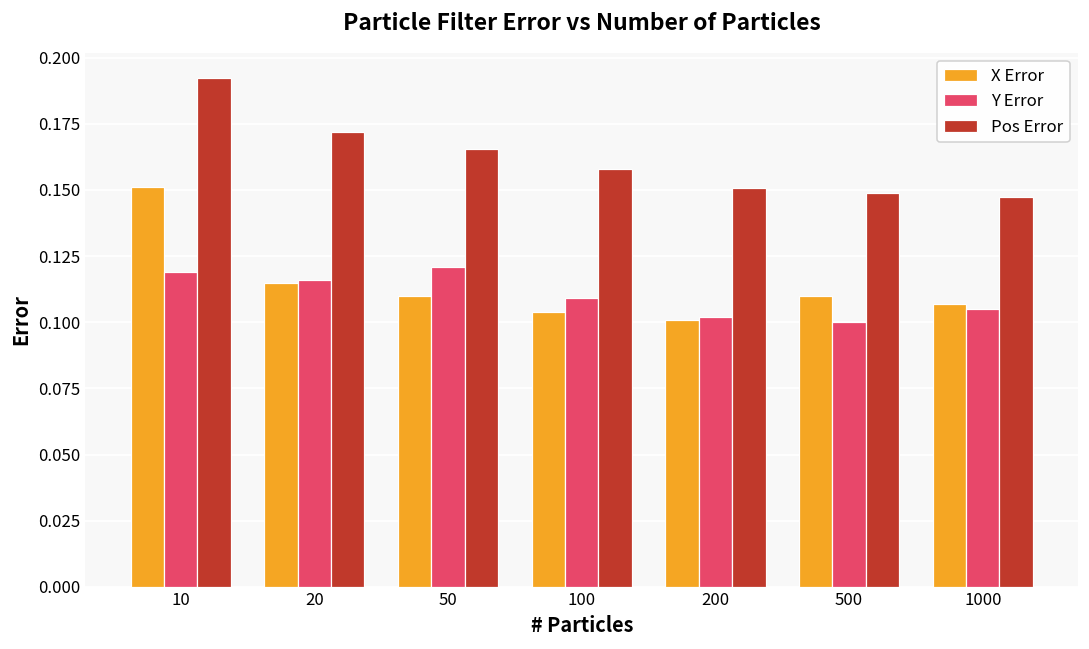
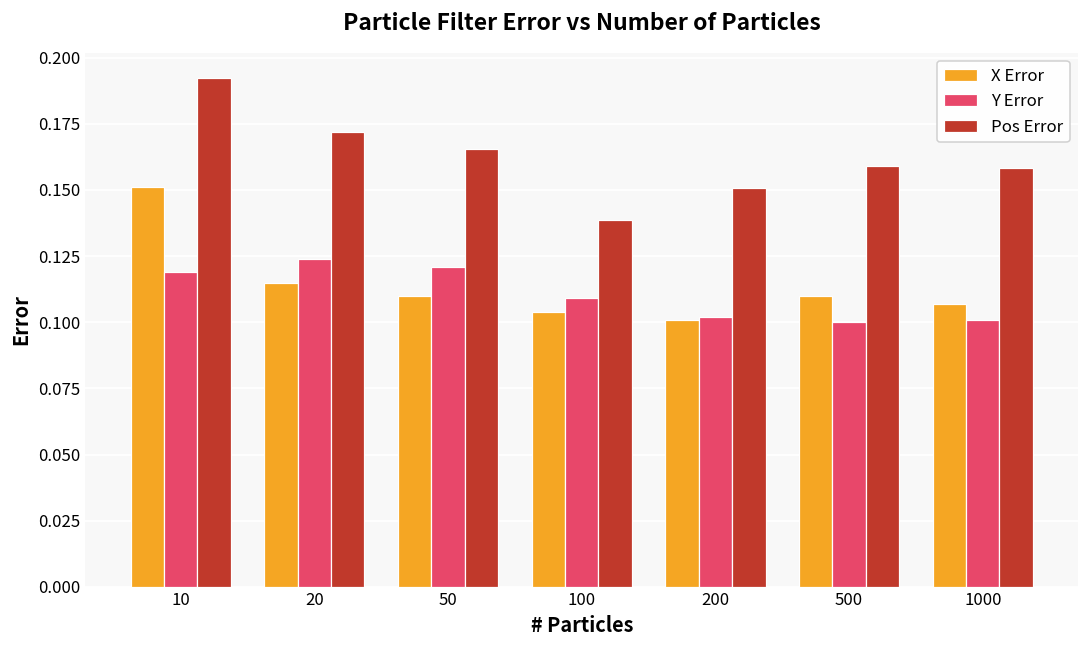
Y Error, 20: 0.116 -> 0.124
Pos Error, 100: 0.158 -> 0.139
Pos Error, 500: 0.149 -> 0.159
Y Error, 1000: 0.105 -> 0.101
Pos Error, 1000: 0.147 -> 0.158
